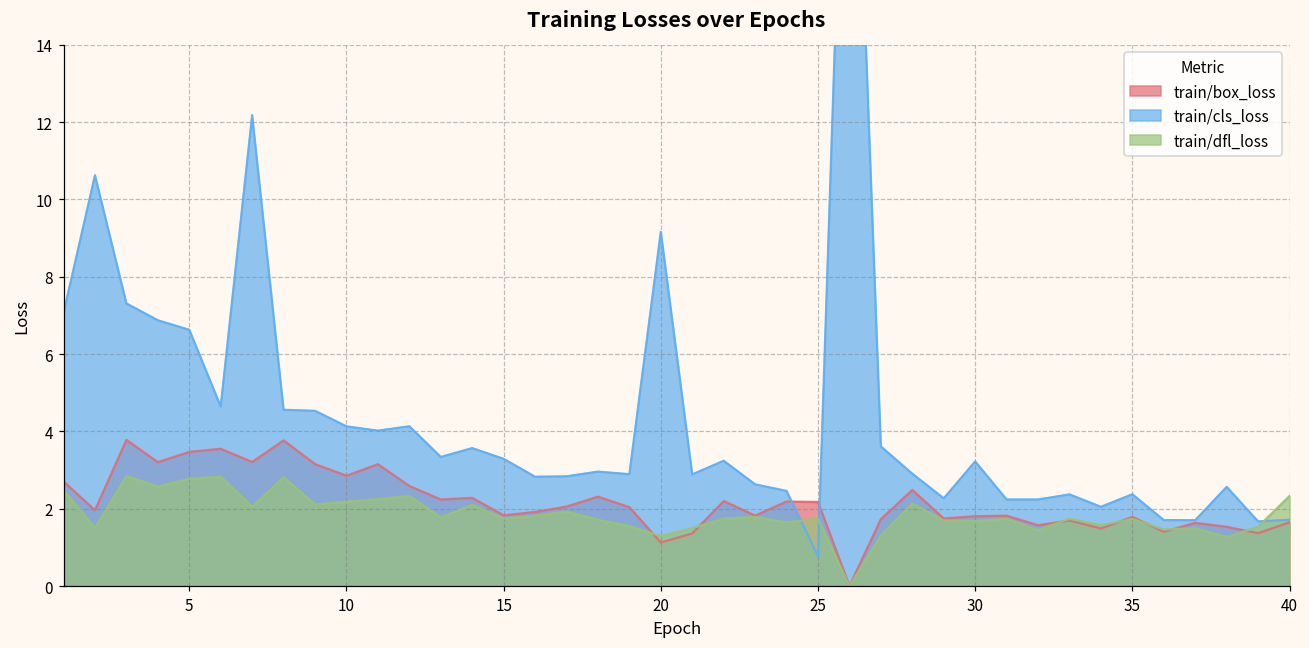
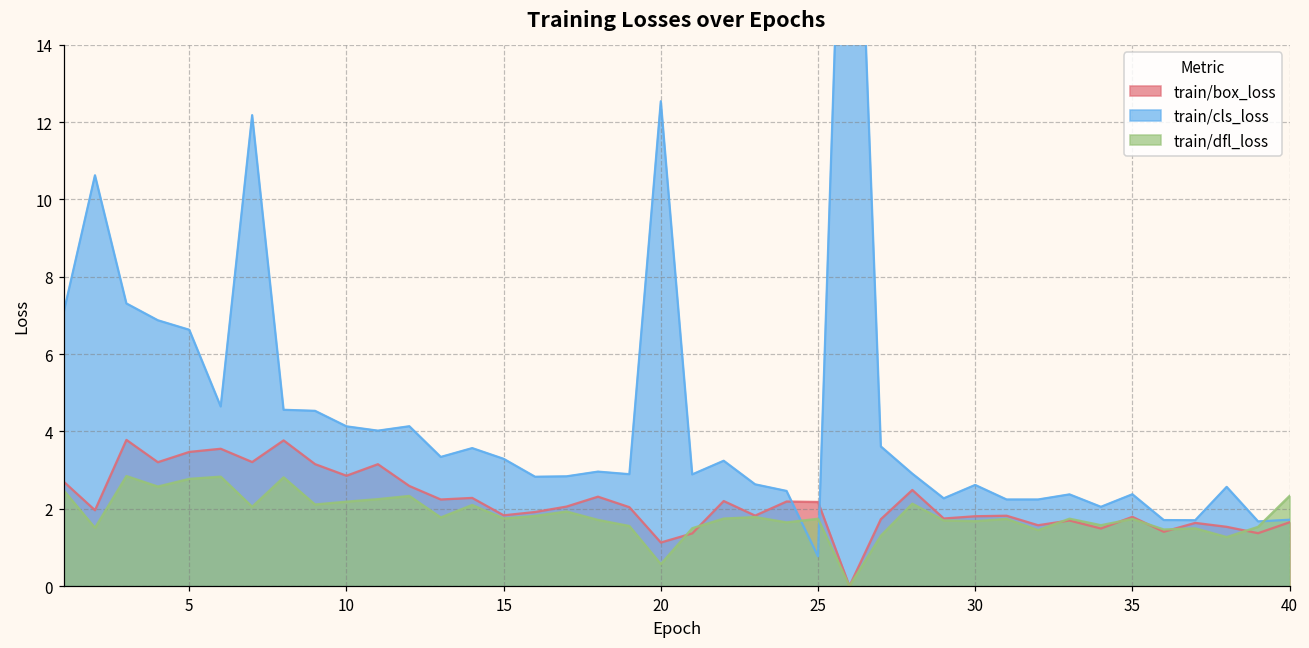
train/cls_loss, 20: 9.2 -> 12.5
train/dfl_loss, 20: 1.3 -> 0.6
train/cls_loss, 30: 3.2 -> 2.6
